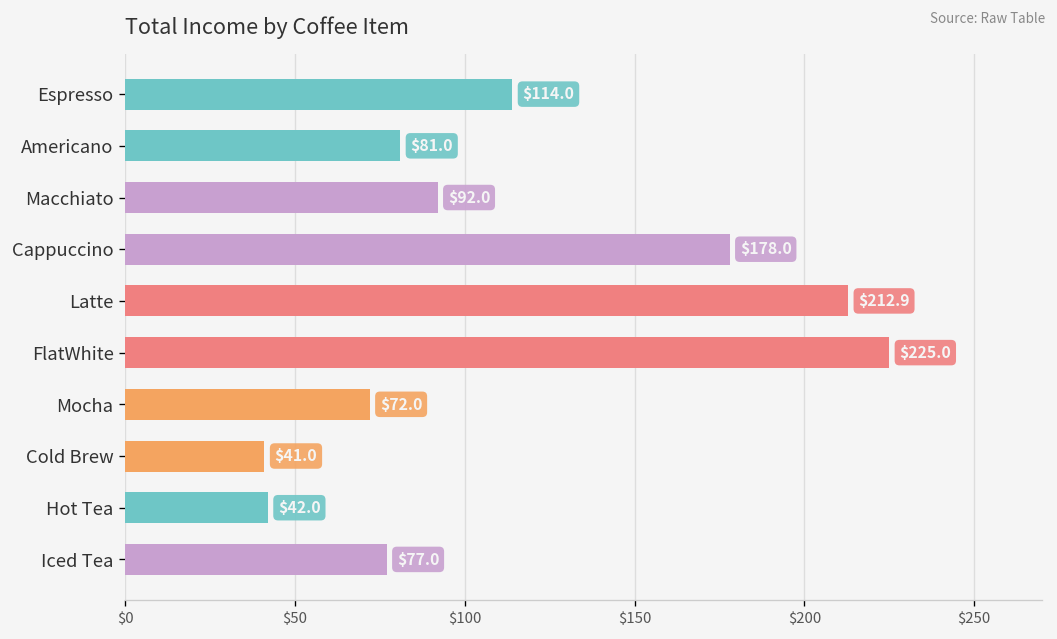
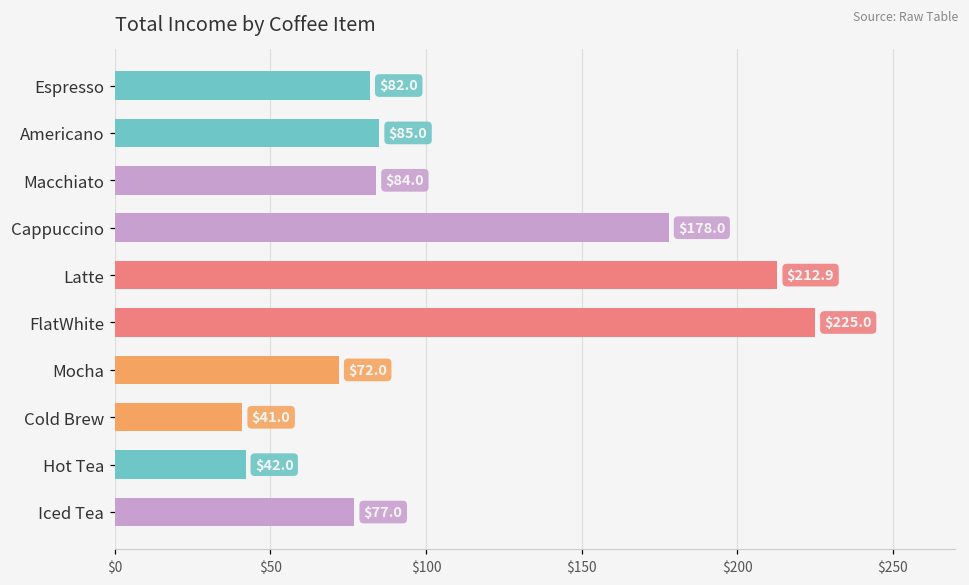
Espresso: $114.0 -> $82.0
Americano: $81.0 -> $85.0
Macchiato: $92.0 -> $84.0
